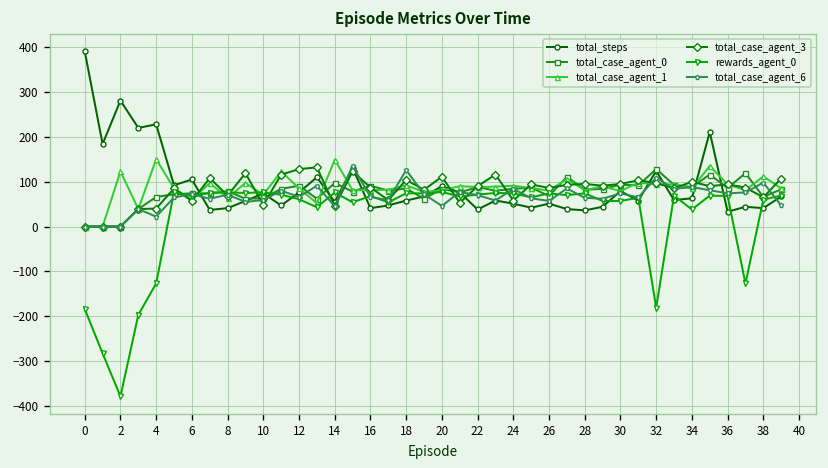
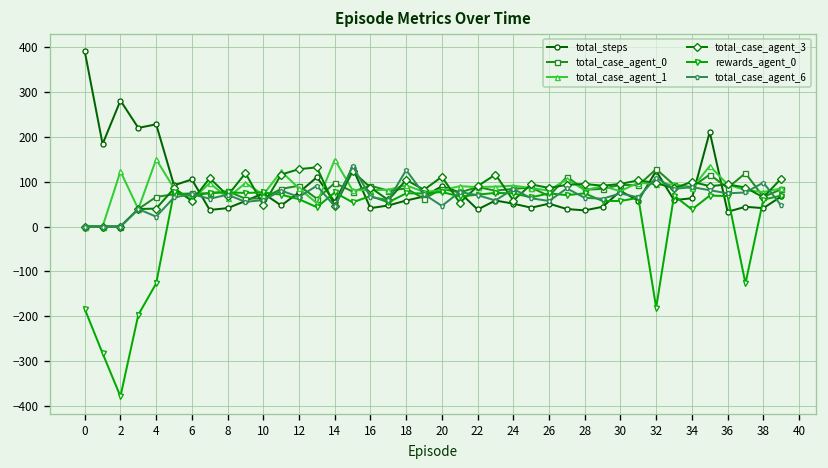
total_case_agent_1, 38: 110 -> 80
